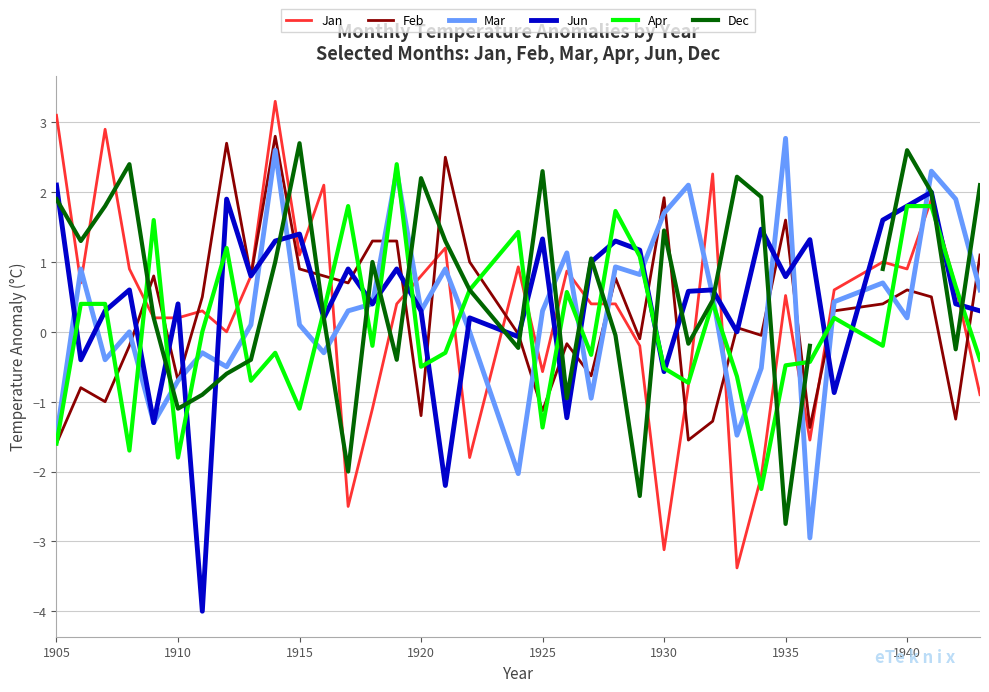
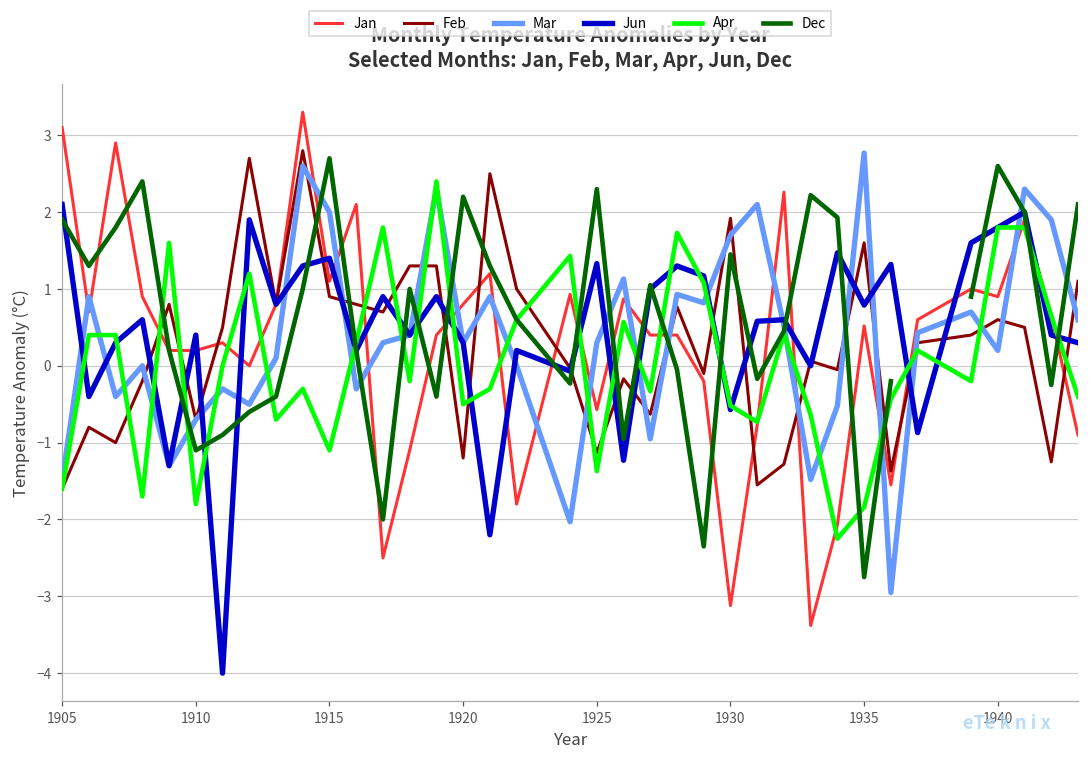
Mar, 1915: 0.1 -> 2.0
Apr, 1935: -0.5 -> -1.8
